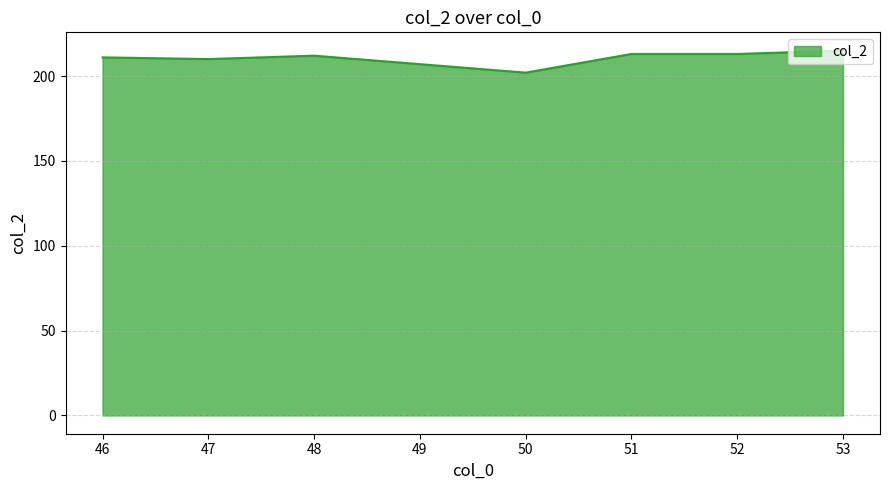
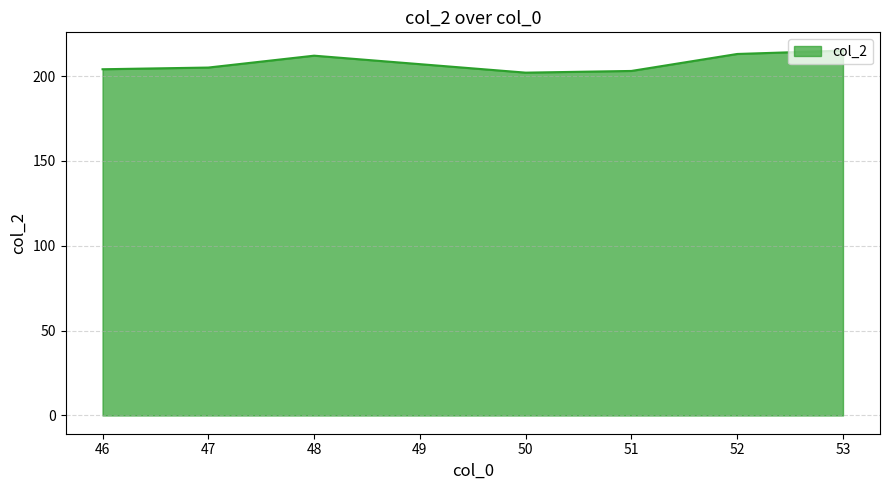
46: 211 -> 204
47: 210 -> 205
51: 213 -> 203
